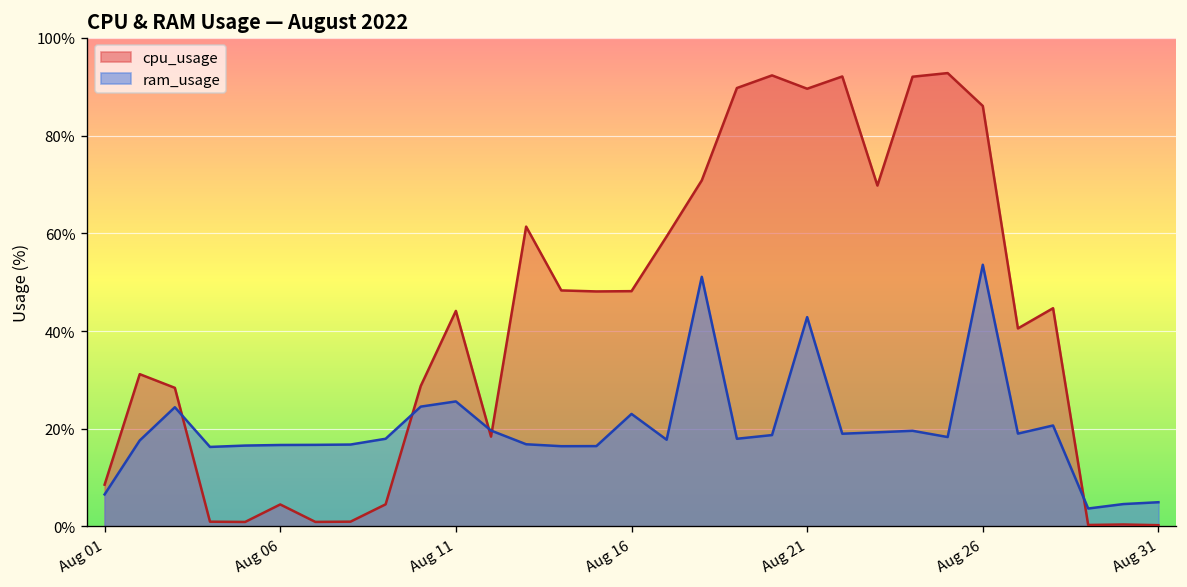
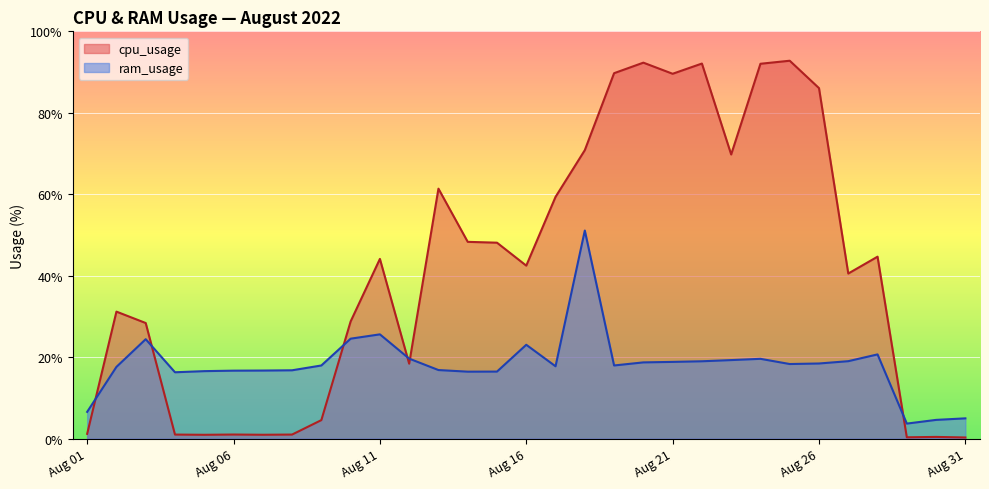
cpu_usage, Aug 01: 9% -> 1%
cpu_usage, Aug 06: 5% -> 1%
cpu_usage, Aug 16: 48% -> 42%
ram_usage, Aug 21: 43% -> 19%
ram_usage, Aug 26: 54% -> 18%
